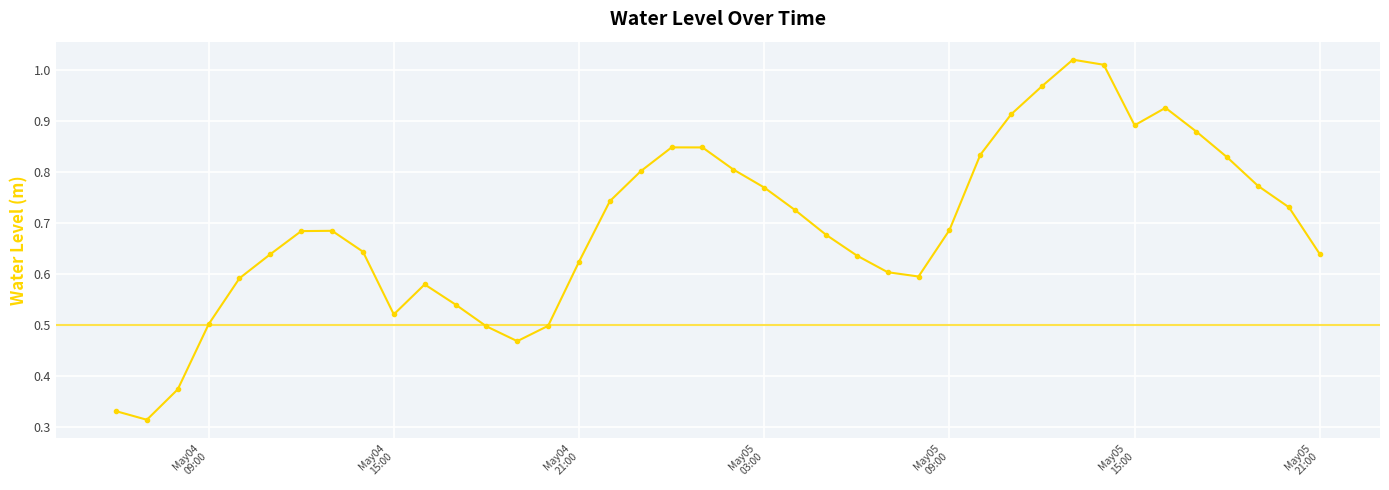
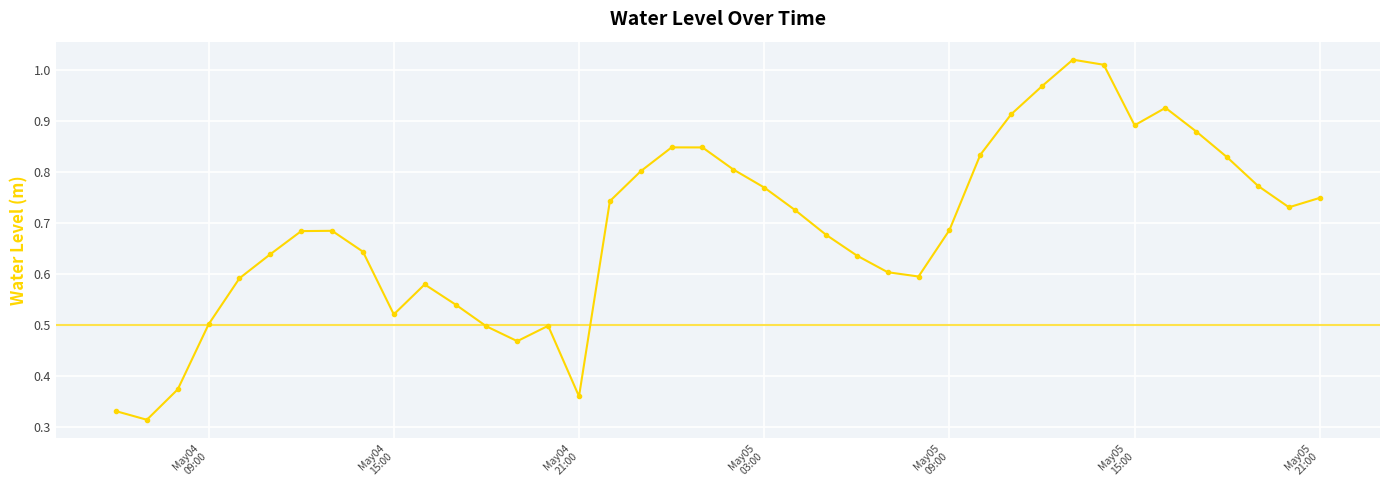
May04 21:00: 0.62 -> 0.36
May05 21:00: 0.64 -> 0.75
